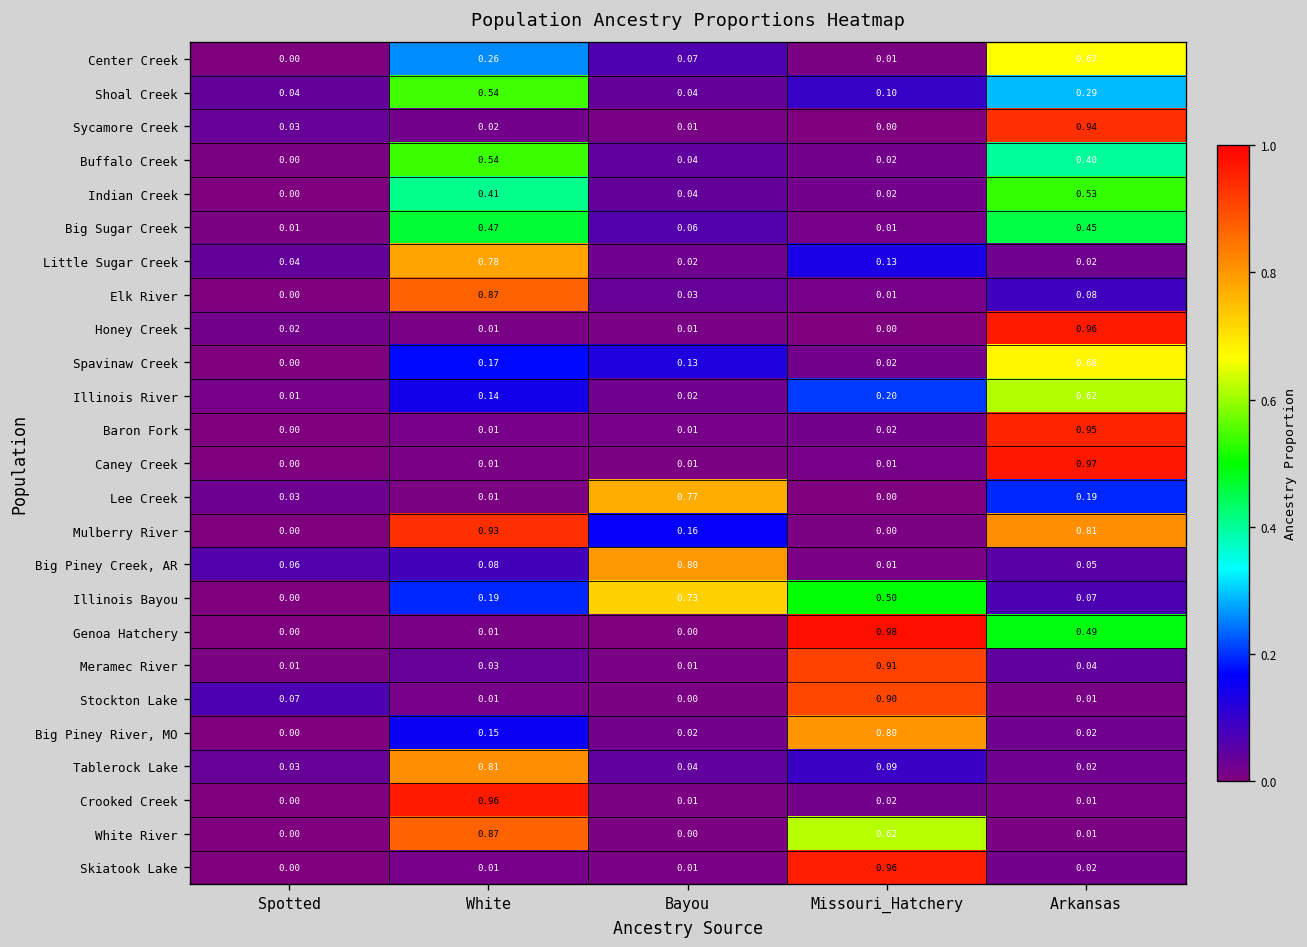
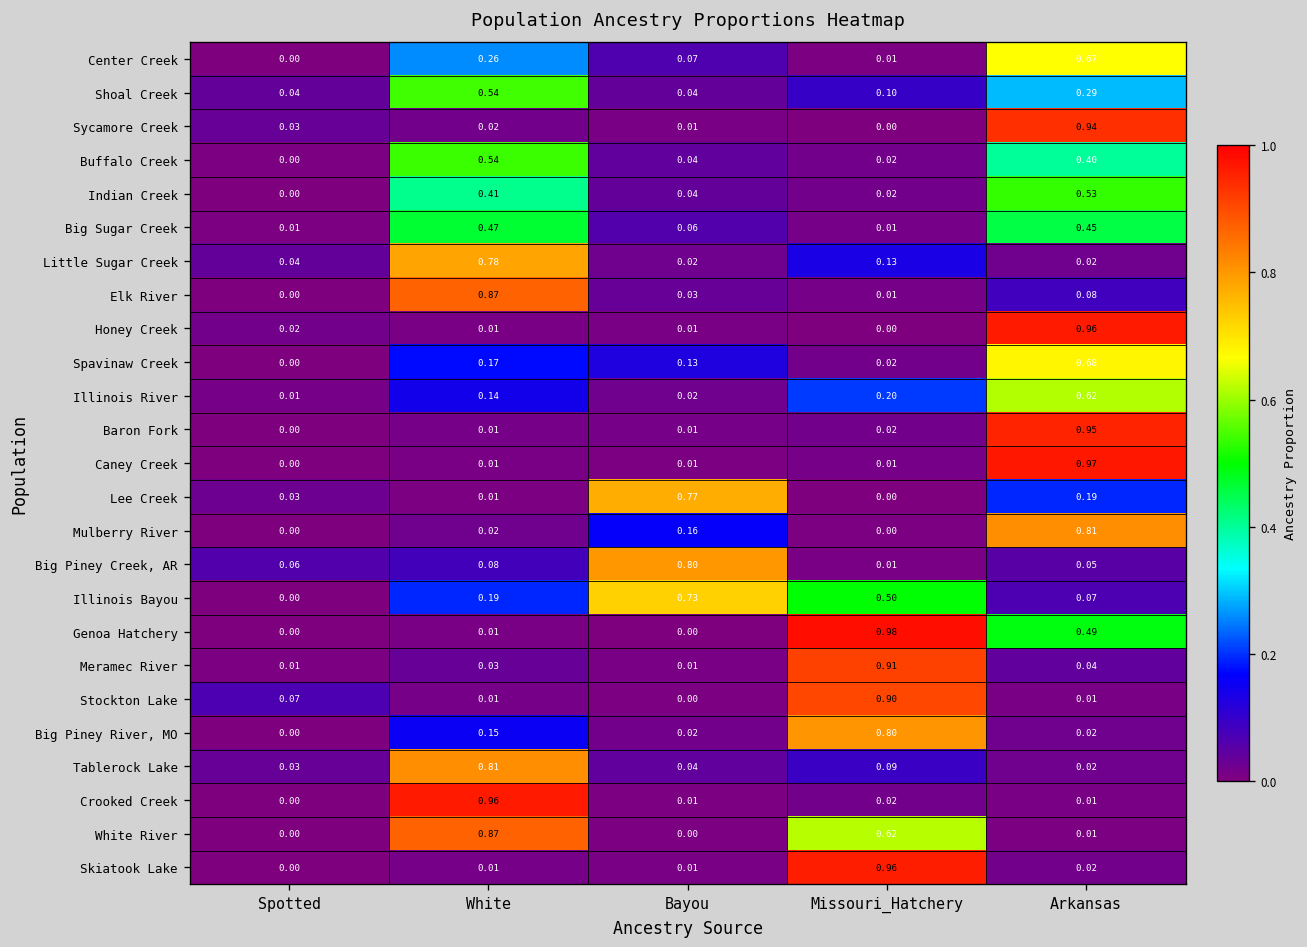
Mulberry River, White: 0.93 -> 0.02
